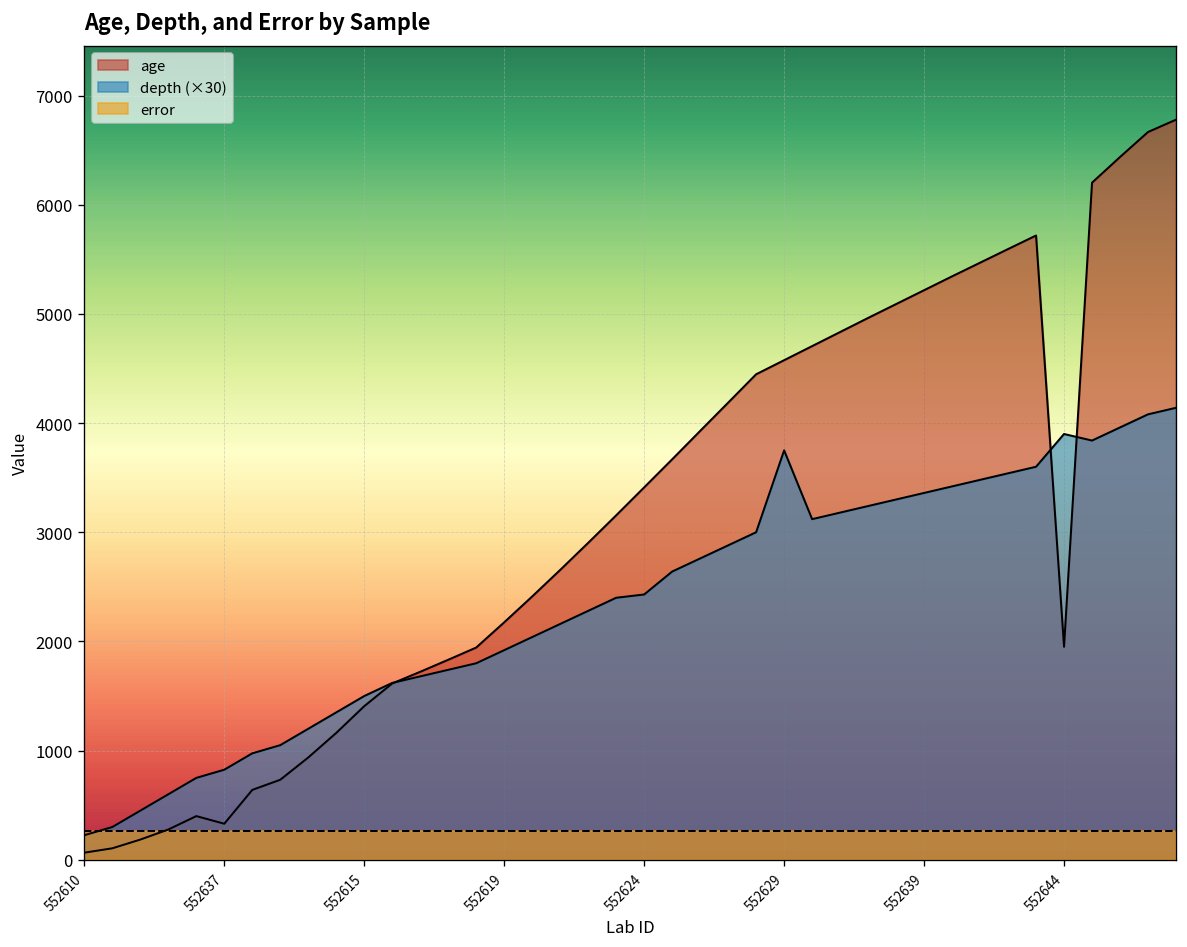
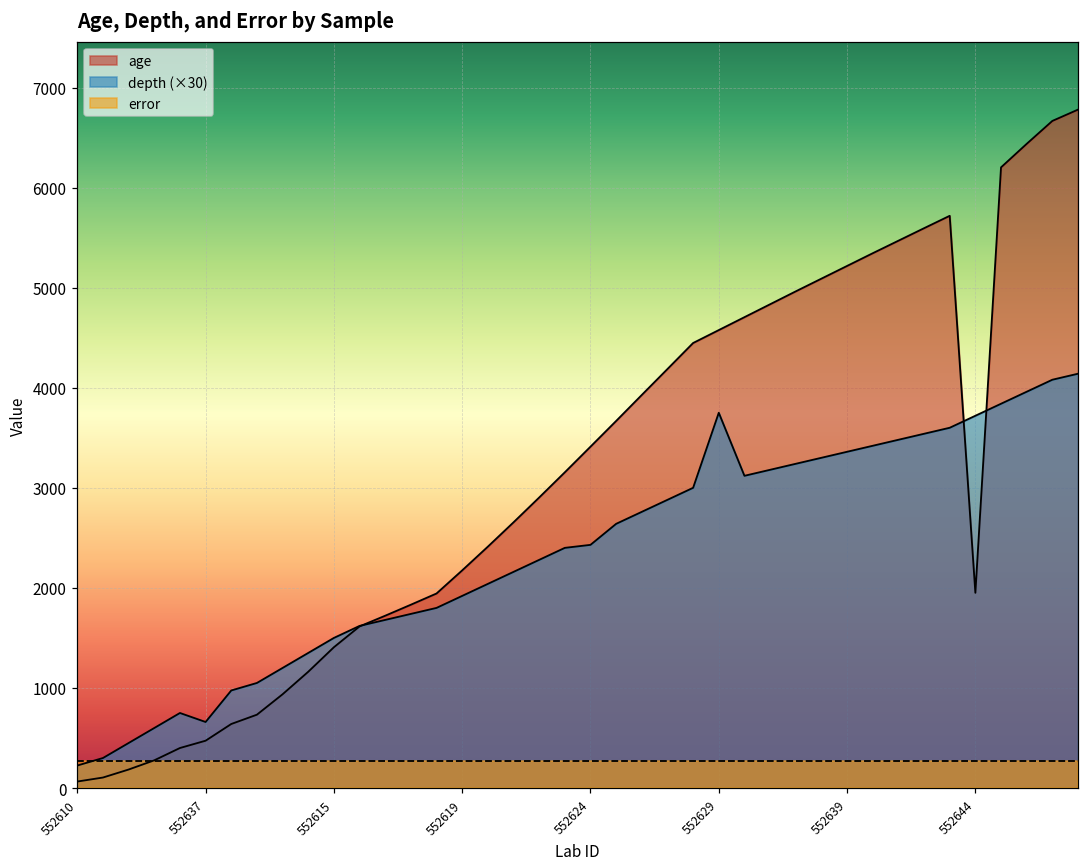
age, 552637: 300 -> 500
depth (×30), 552637: 800 -> 700
depth (×30), 552644: 3900 -> 3700
